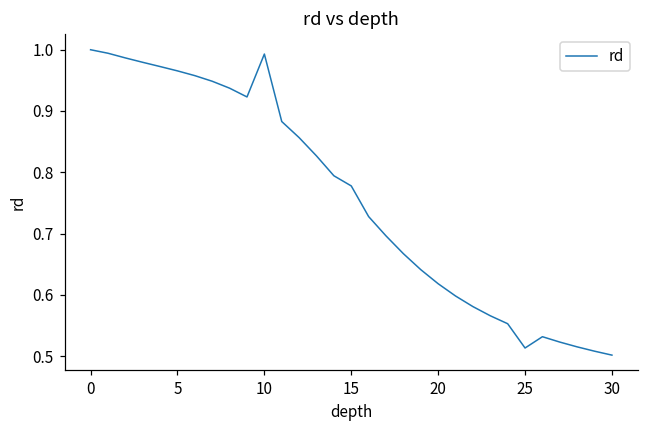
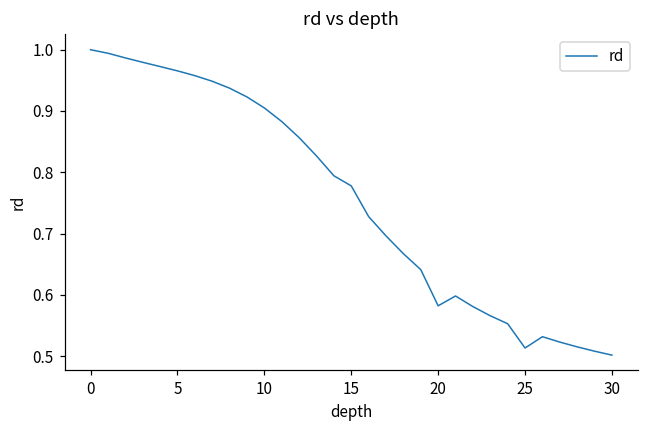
10: 0.99 -> 0.90
20: 0.62 -> 0.58
